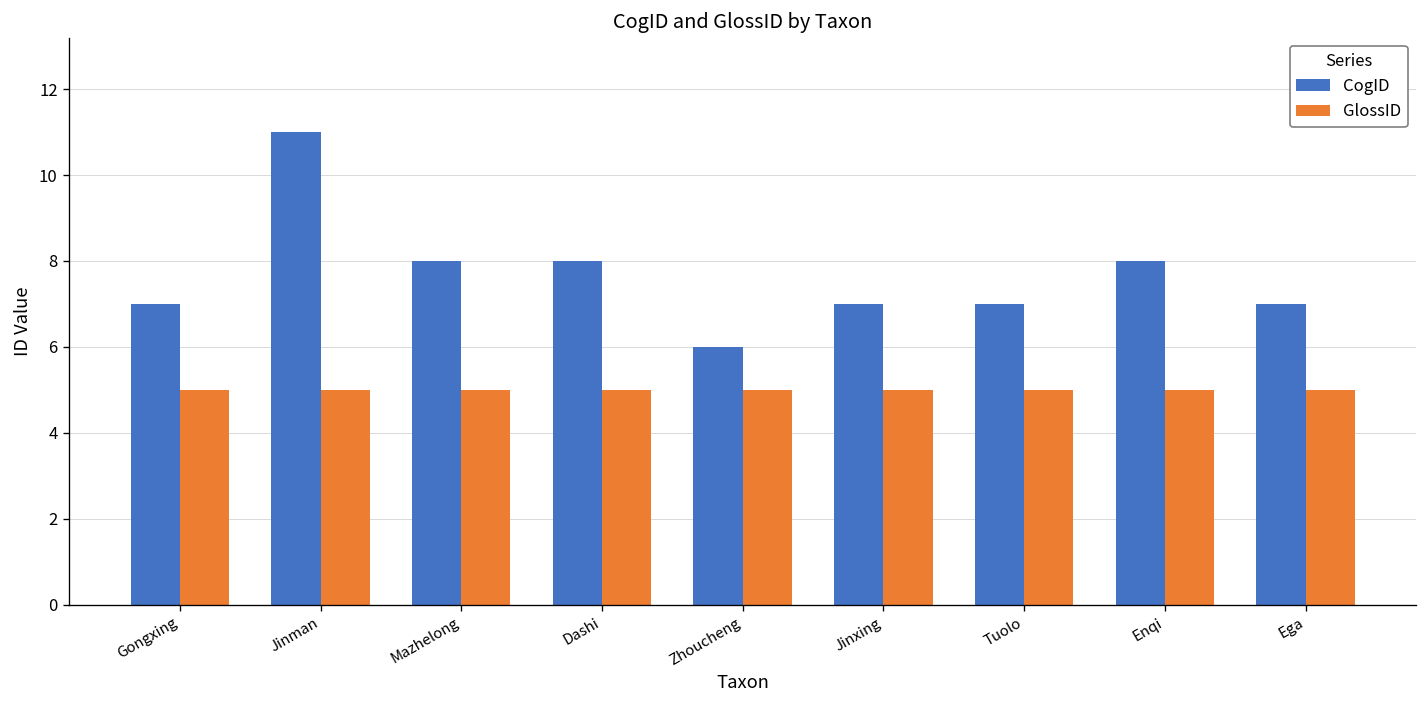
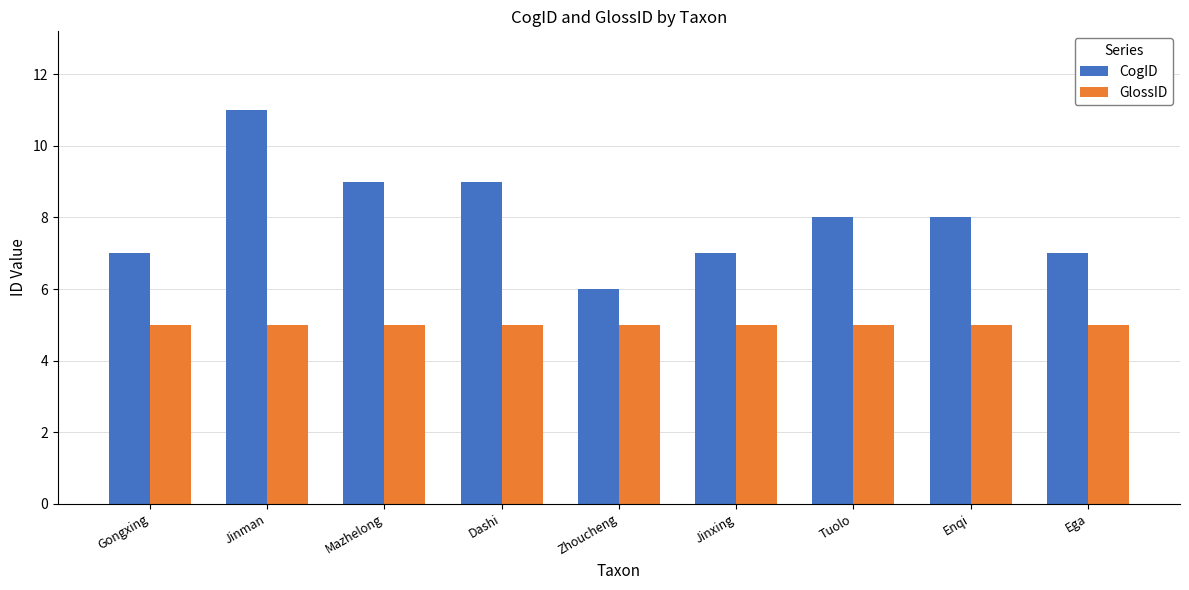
CogID, Mazhelong: 8 -> 9
CogID, Dashi: 8 -> 9
CogID, Tuolo: 7 -> 8
